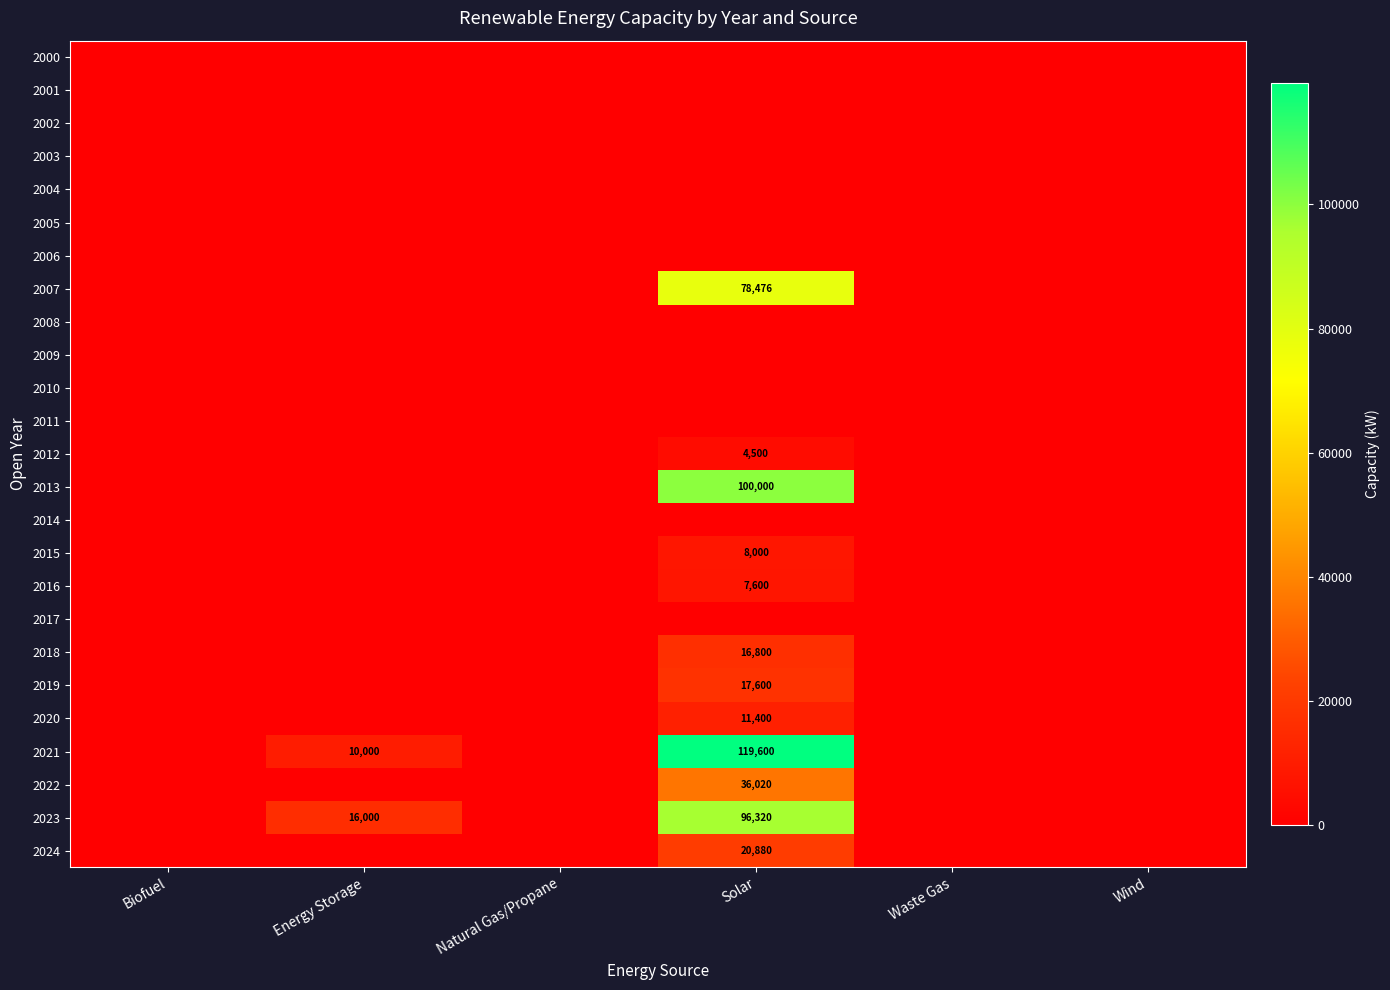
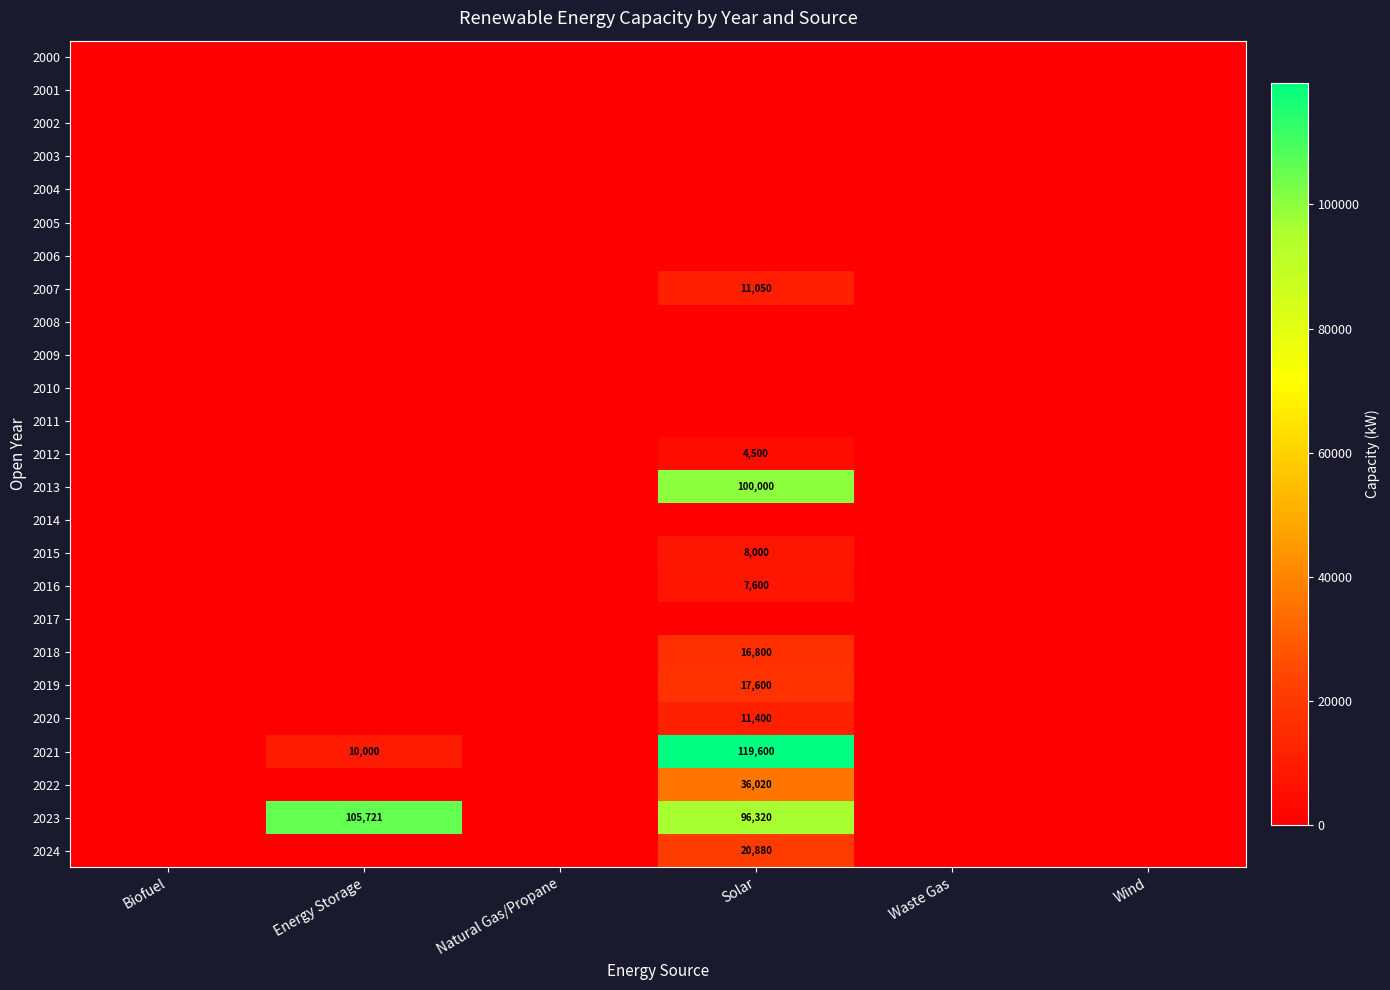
2007, Solar: 78,476 -> 11,050
2023, Energy Storage: 16,000 -> 105,721
